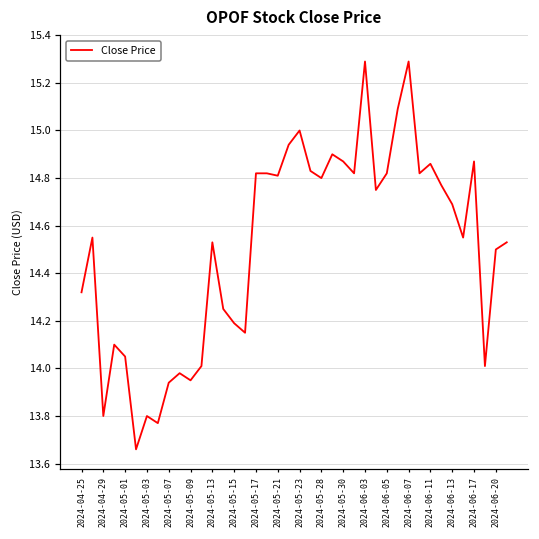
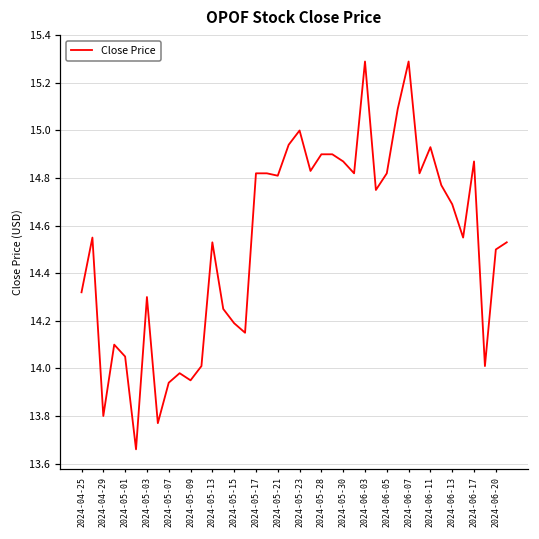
2024-05-03: 13.8 -> 14.3
2024-05-28: 14.8 -> 14.9
2024-06-11: 14.86 -> 14.93
